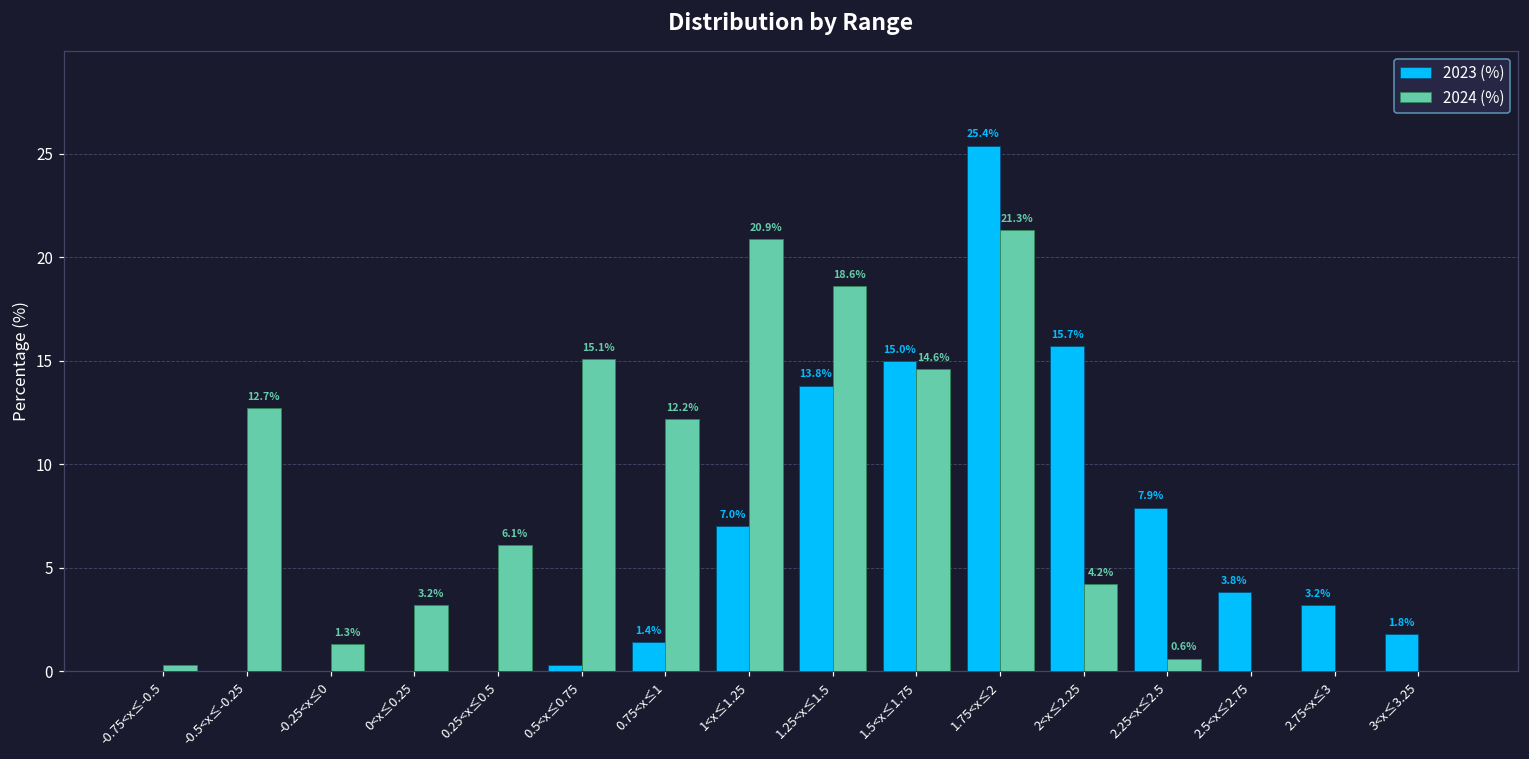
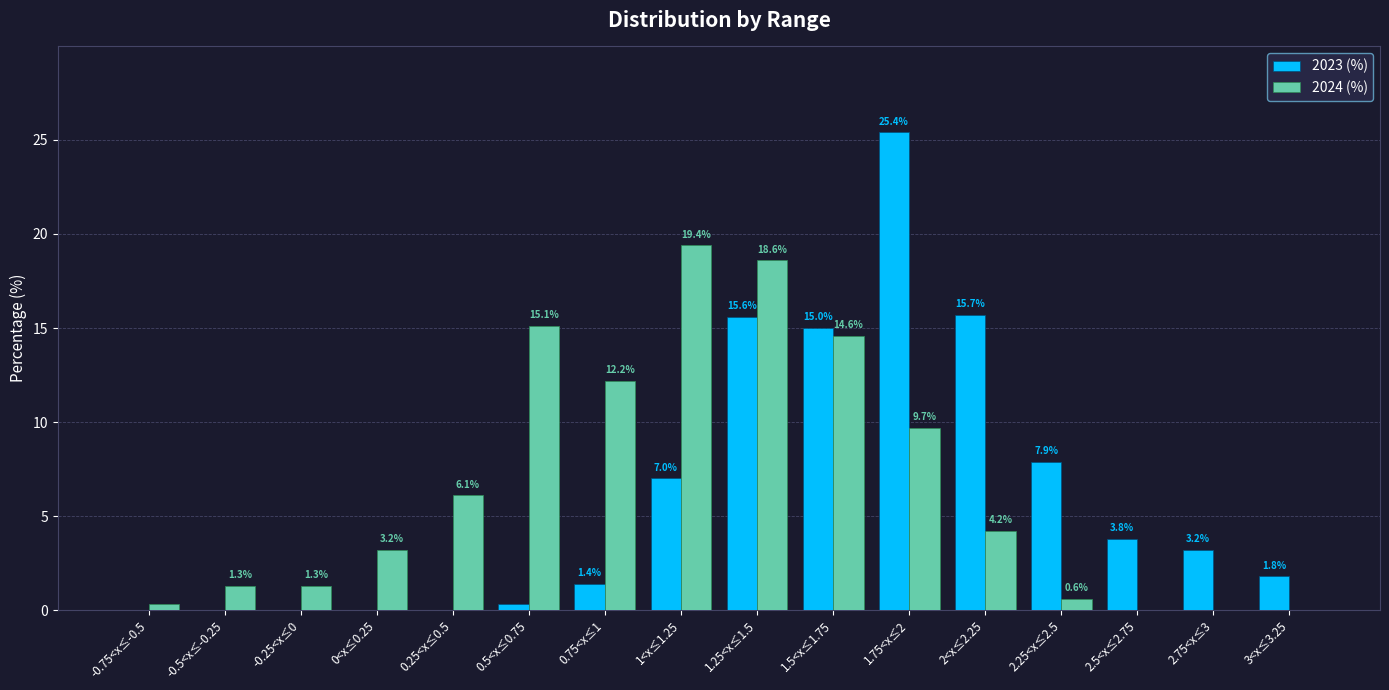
2024 (%), -0.5<x≤-0.25: 12.7% -> 1.3%
2024 (%), 1<x≤1.25: 20.9% -> 19.4%
2023 (%), 1.25<x≤1.5: 13.8% -> 15.6%
2024 (%), 1.75<x≤2: 21.3% -> 9.7%
